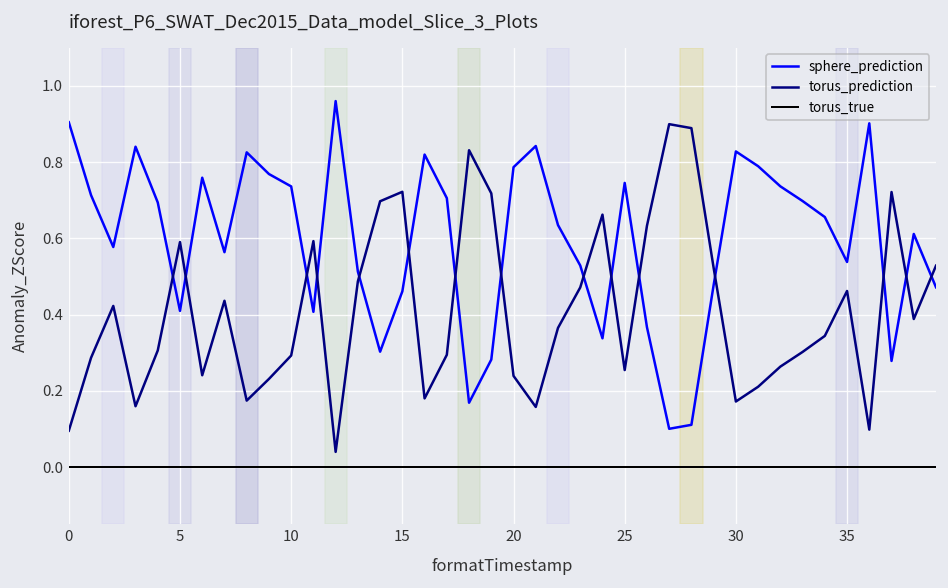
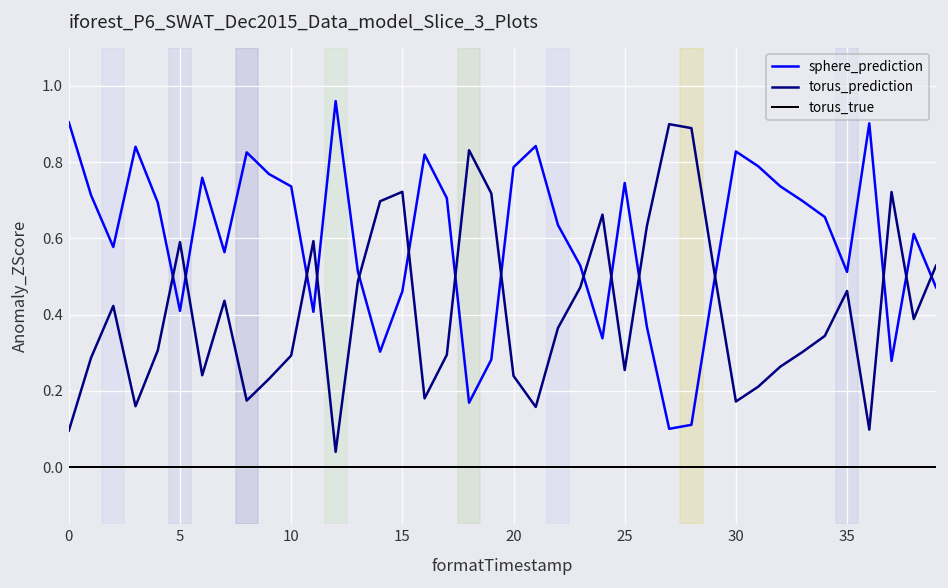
sphere_prediction, 35: 0.54 -> 0.51
